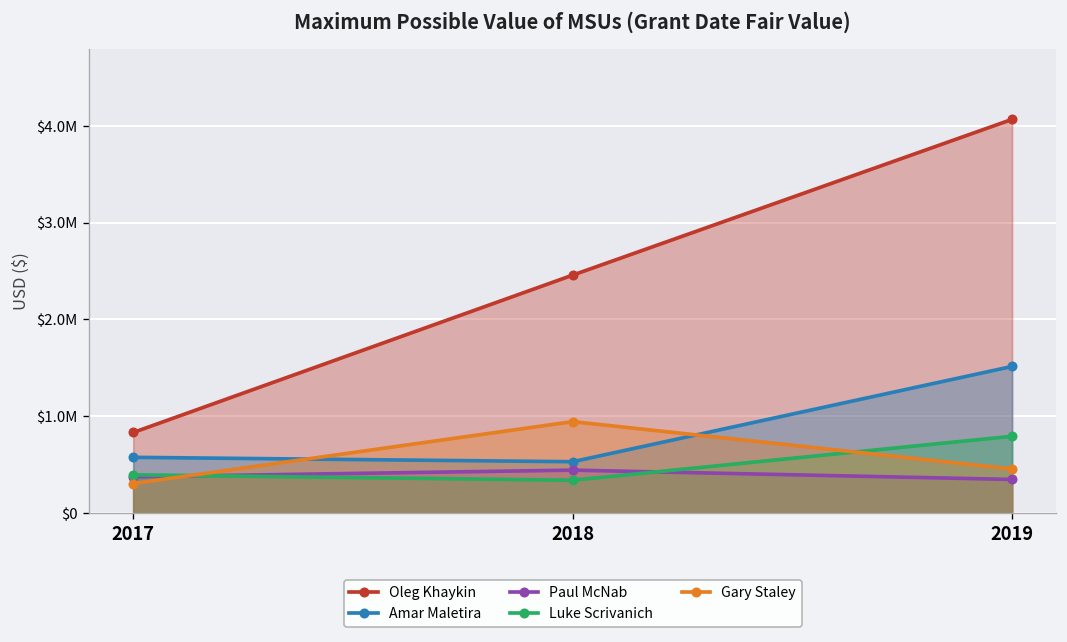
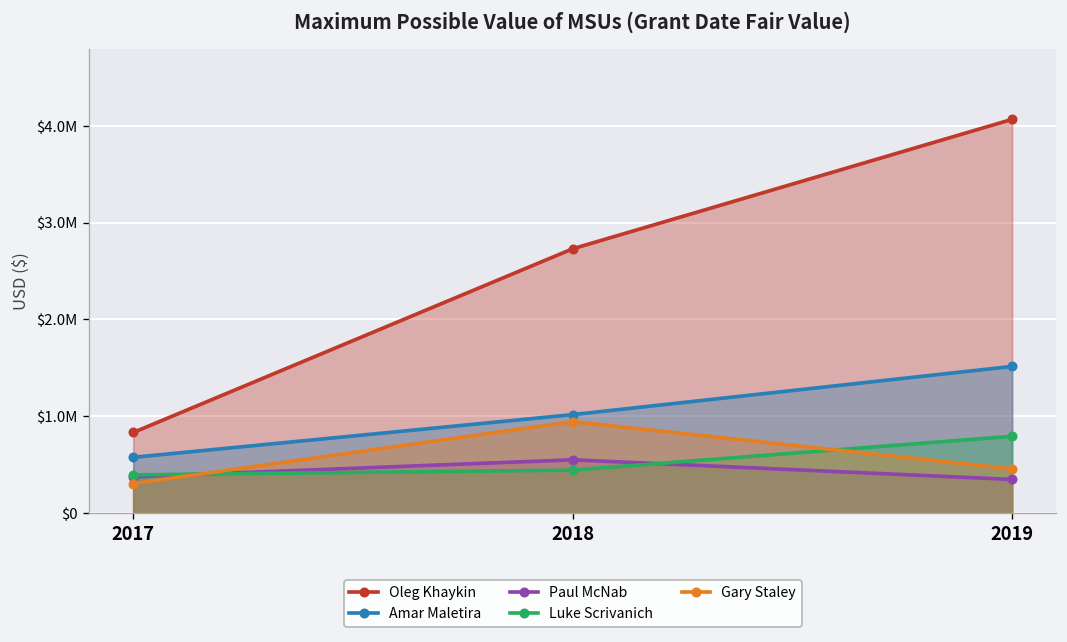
Oleg Khaykin, 2018: $2500000 -> $2700000
Amar Maletira, 2018: $500000 -> $1000000
Paul McNab, 2018: $400000 -> $500000
Luke Scrivanich, 2018: $300000 -> $400000
